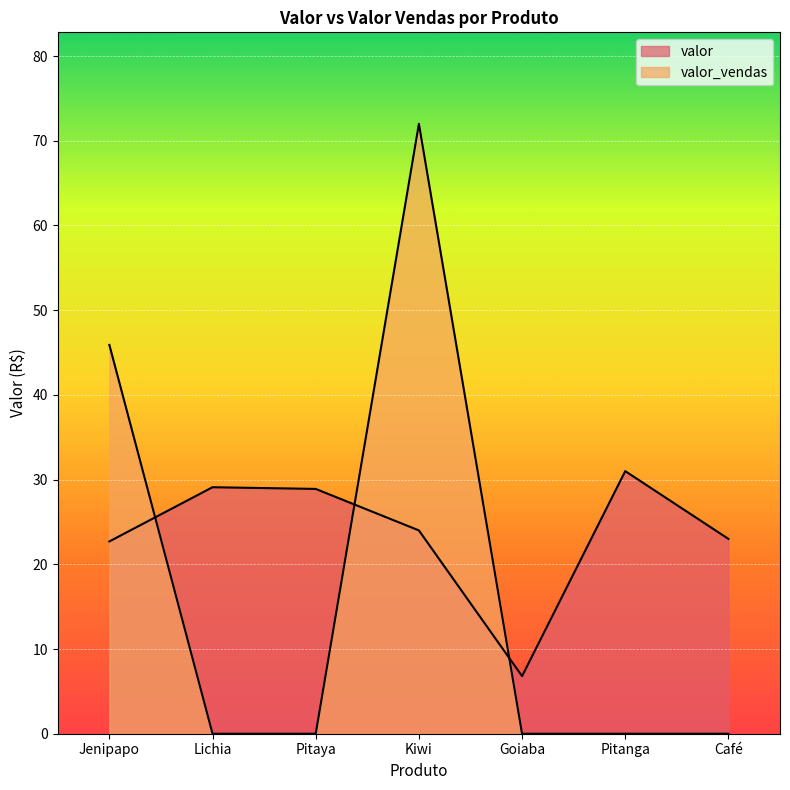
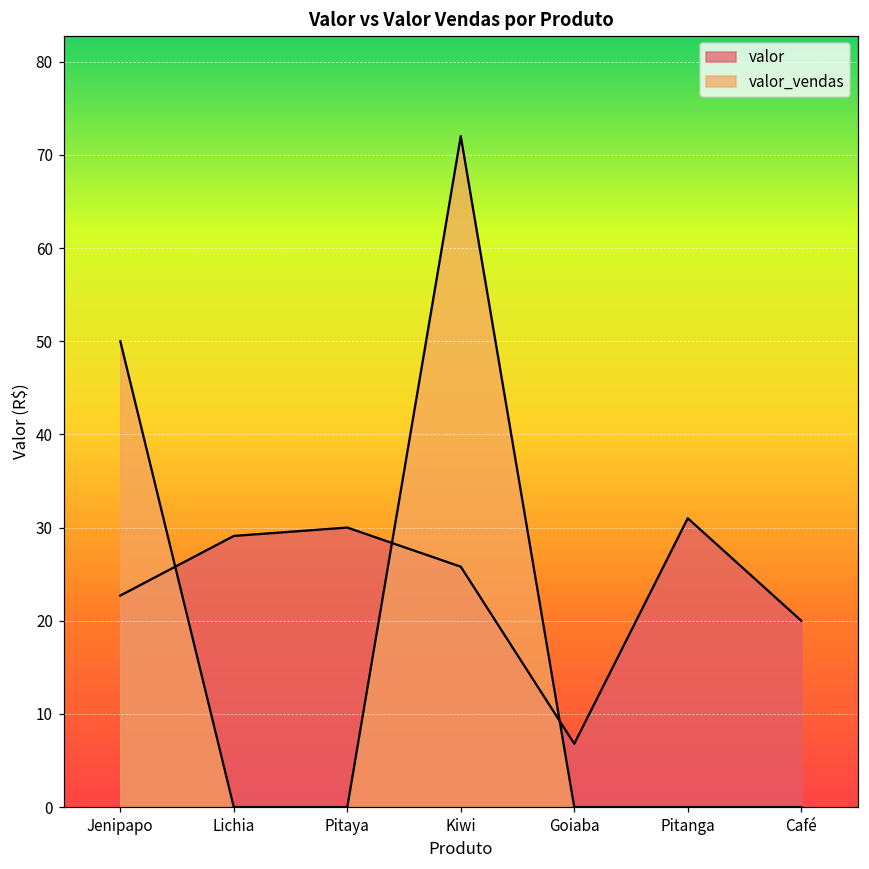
valor_vendas, Jenipapo: 46 -> 50
valor, Pitaya: 29 -> 30
valor, Kiwi: 24 -> 26
valor, Café: 23 -> 20
